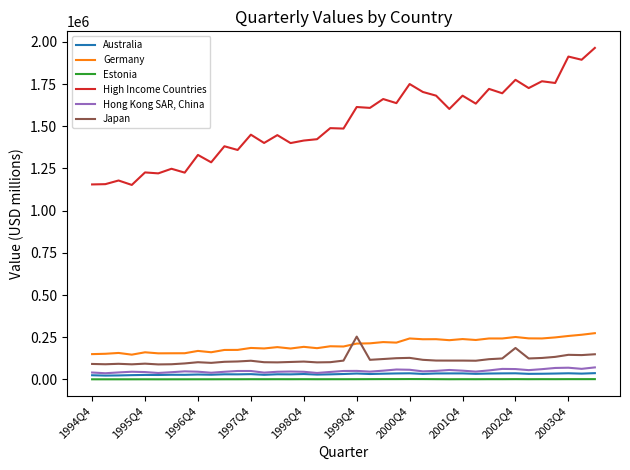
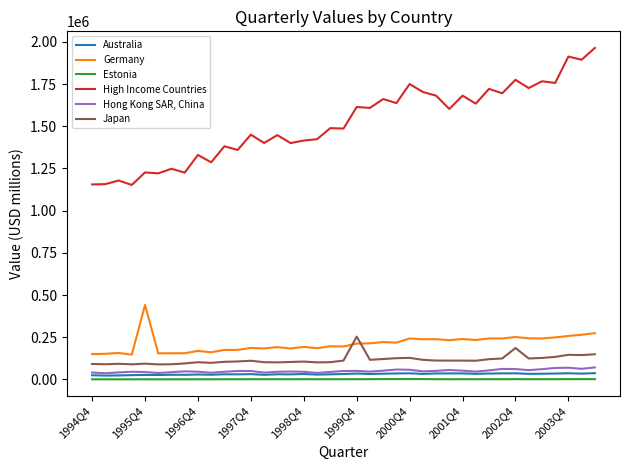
Germany, 1995Q4: 160000 -> 440000
